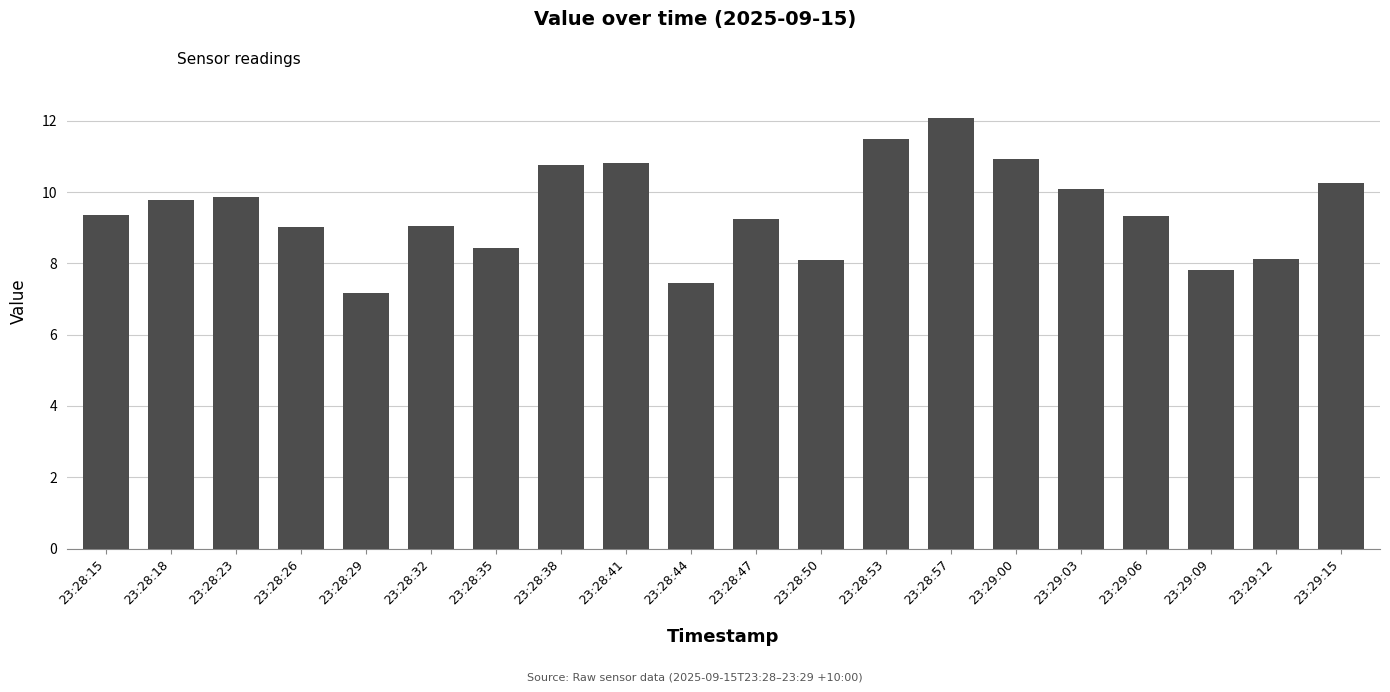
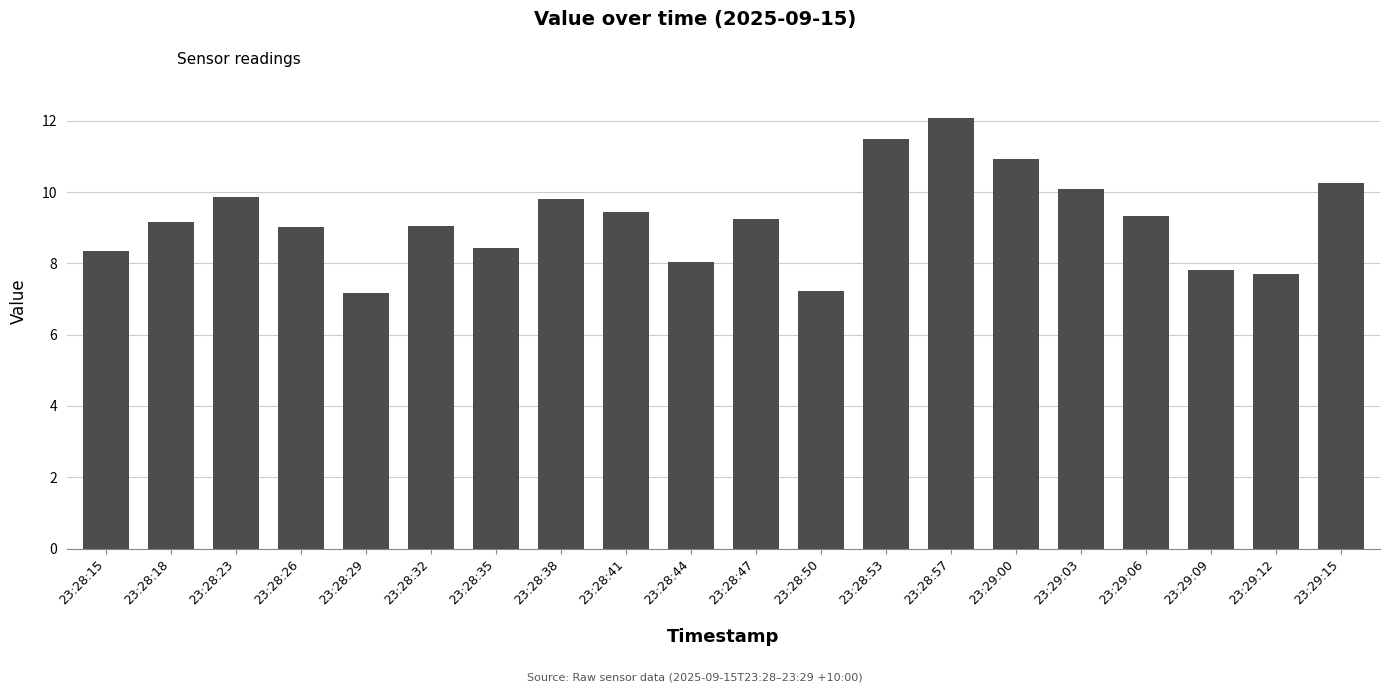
23:28:15: 9.4 -> 8.4
23:28:18: 9.8 -> 9.2
23:28:38: 10.8 -> 9.8
23:28:41: 10.8 -> 9.4
23:28:44: 7.4 -> 8.0
23:28:50: 8.1 -> 7.2
23:29:12: 8.1 -> 7.7
